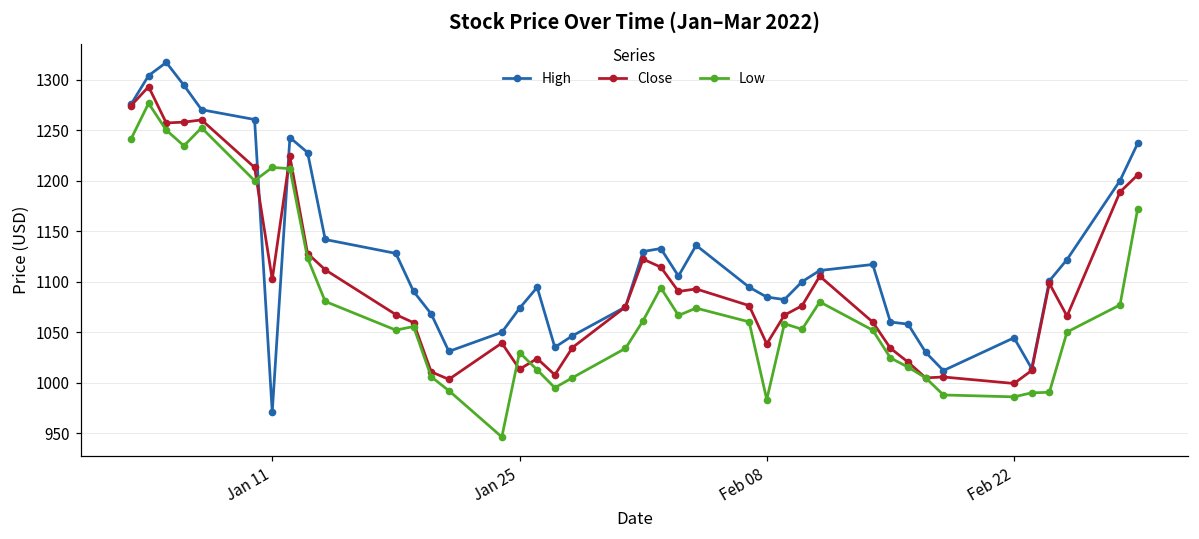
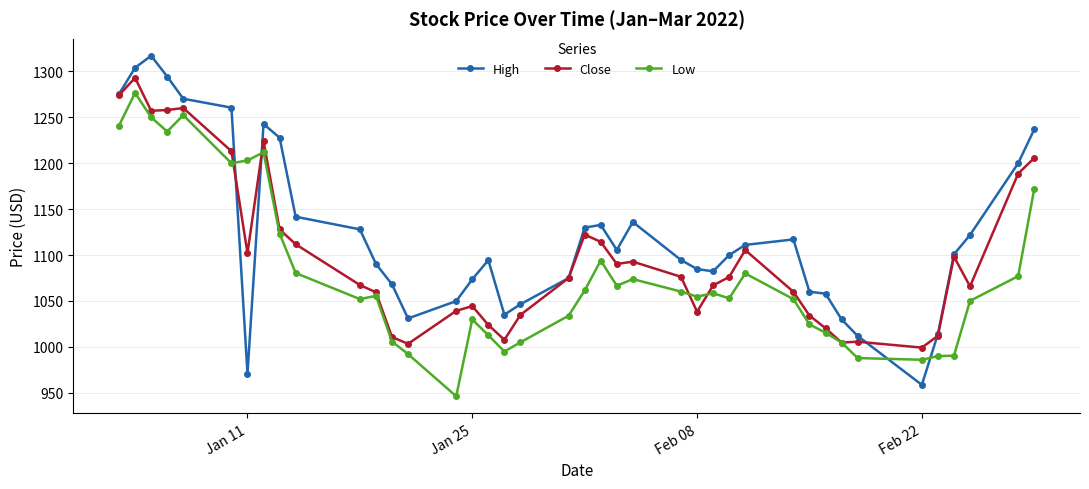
Low, Jan 11: 1210 -> 1200
Close, Jan 25: 1010 -> 1040
Low, Feb 08: 980 -> 1050
High, Feb 22: 1040 -> 960
